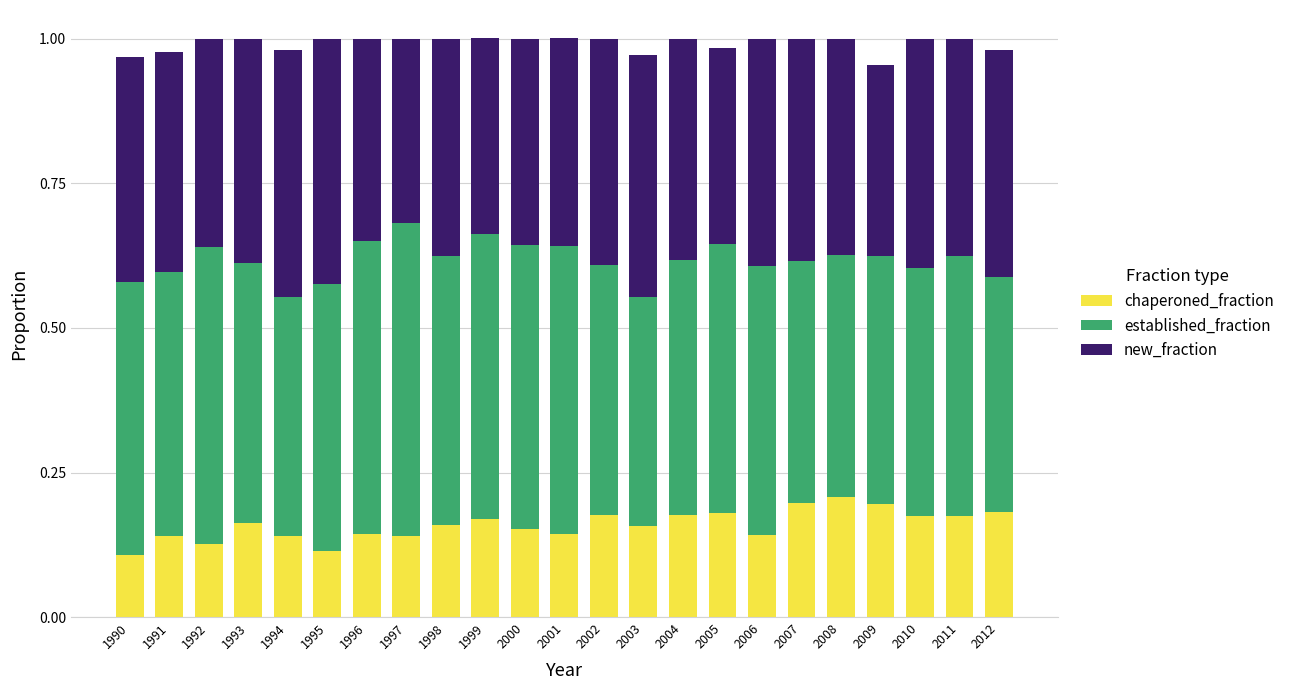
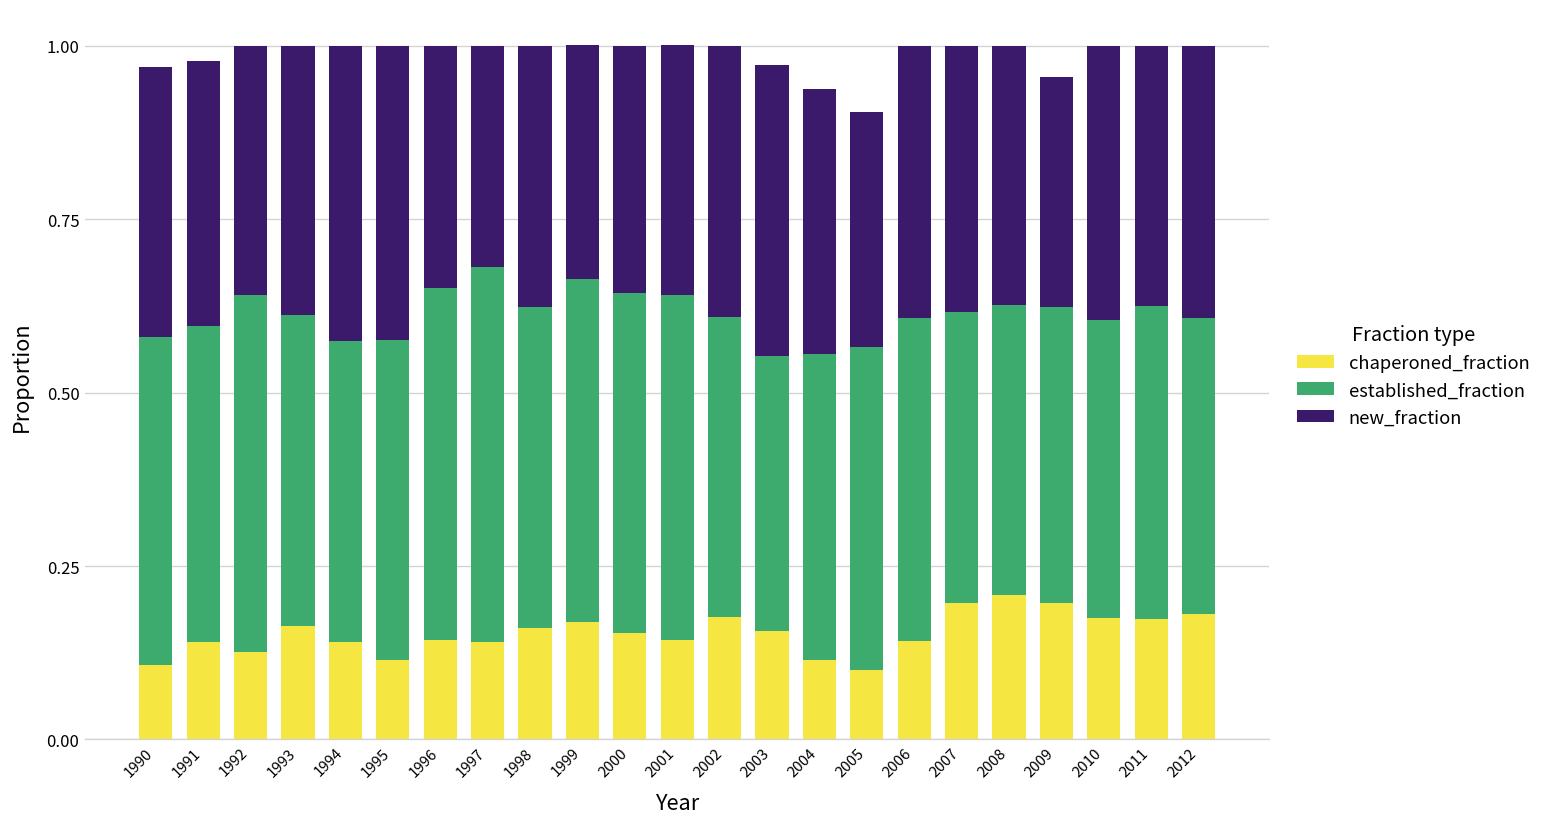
established_fraction, 1994: 0.41 -> 0.43
chaperoned_fraction, 2004: 0.18 -> 0.11
chaperoned_fraction, 2005: 0.18 -> 0.10
established_fraction, 2012: 0.41 -> 0.43
